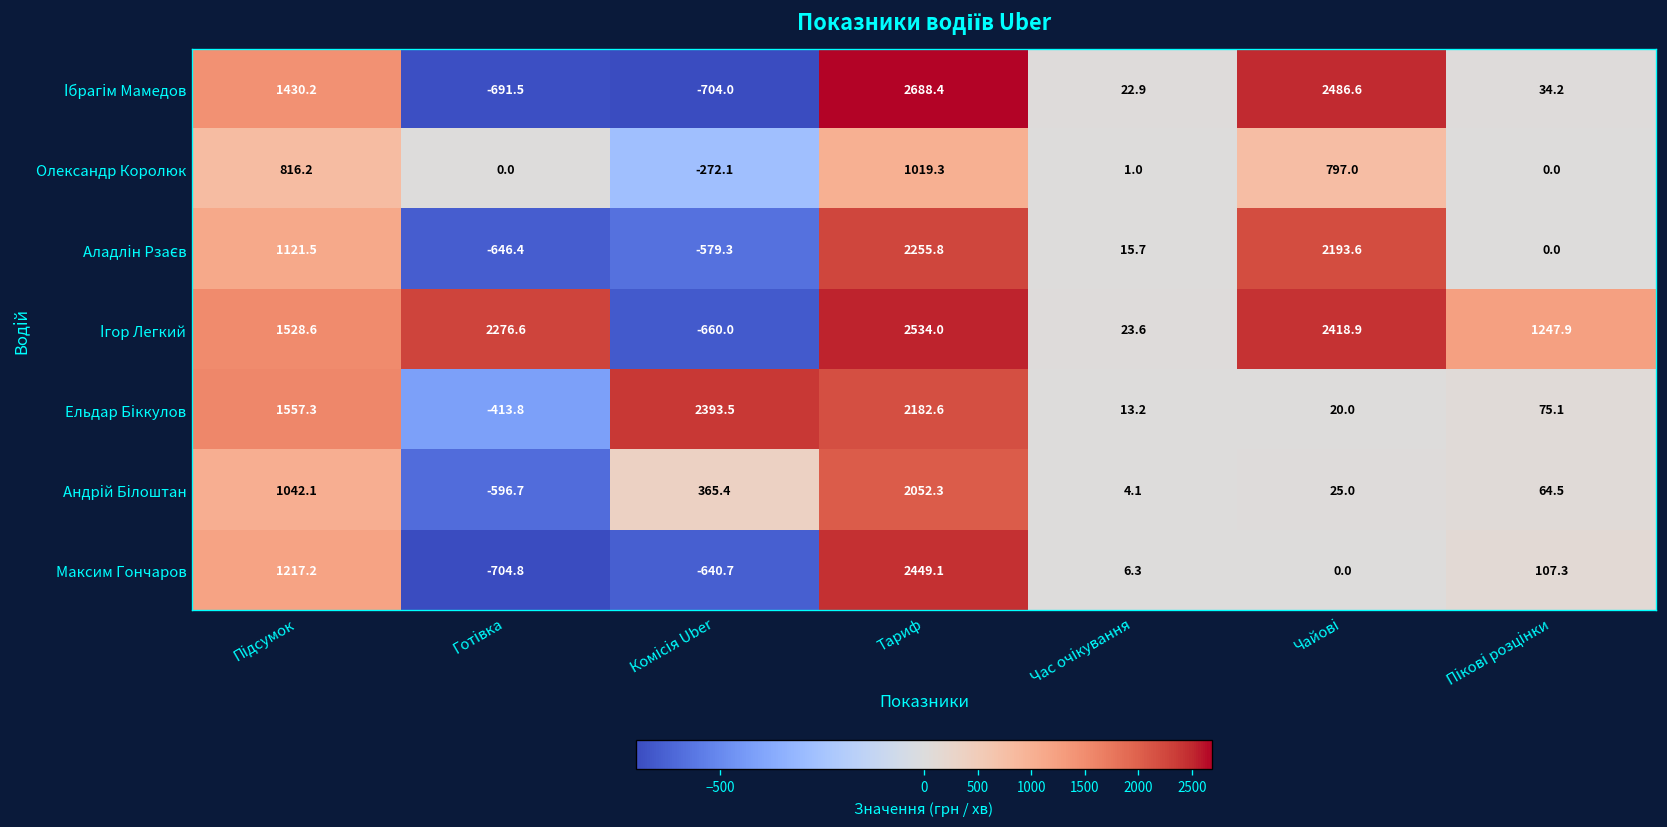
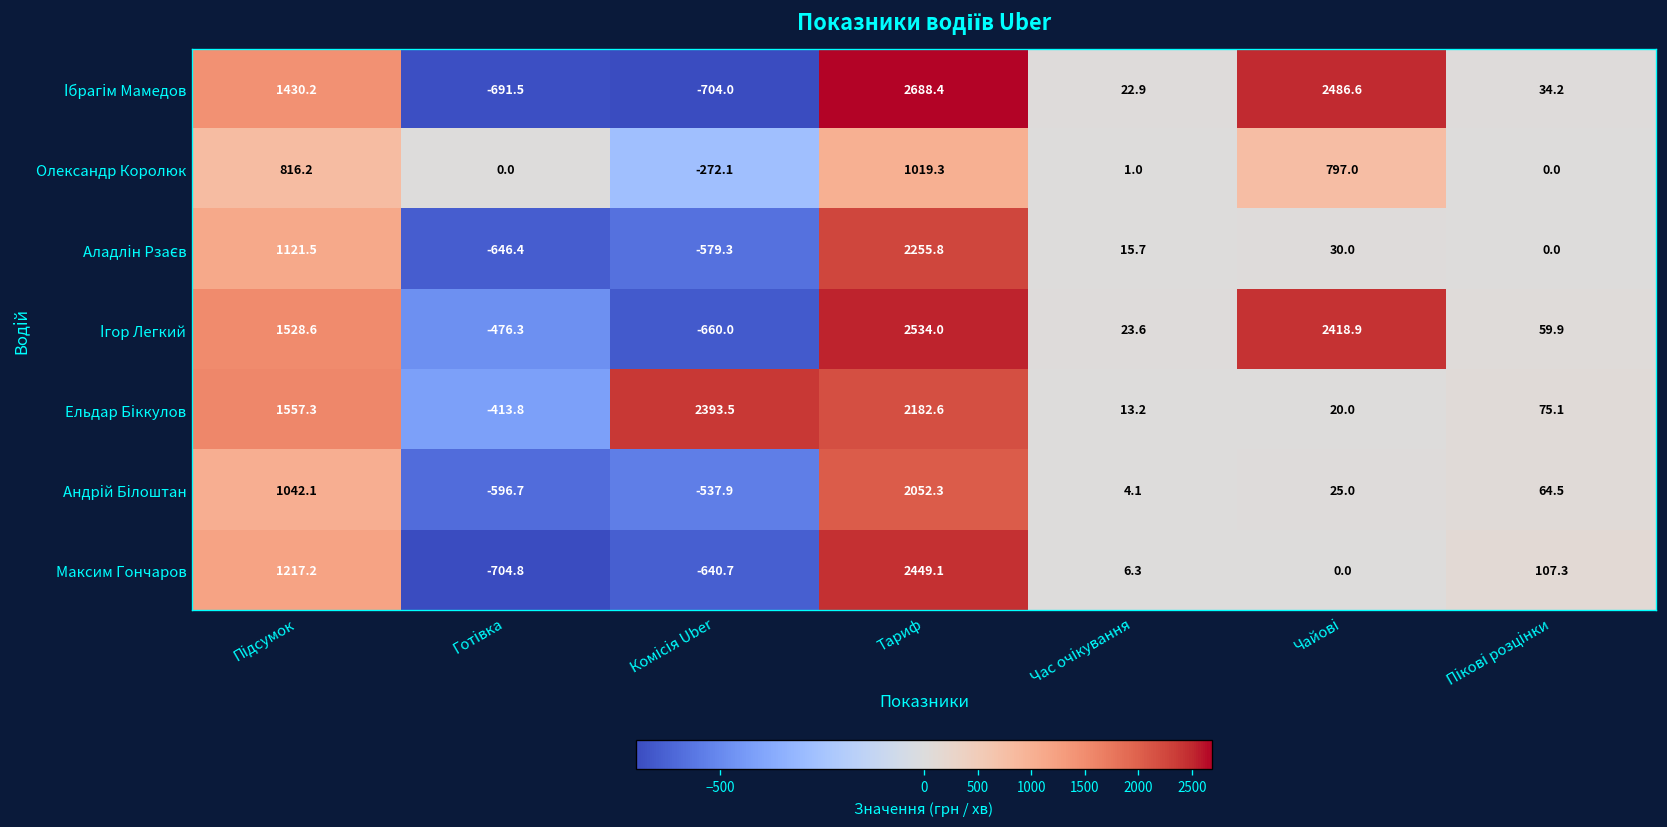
Аладлін Рзаєв, Чайові: 2193.6 -> 30.0
Ігор Легкий, Готівка: 2276.6 -> -476.3
Ігор Легкий, Пікові розцінки: 1247.9 -> 59.9
Андрій Білоштан, Комісія Uber: 365.4 -> -537.9
